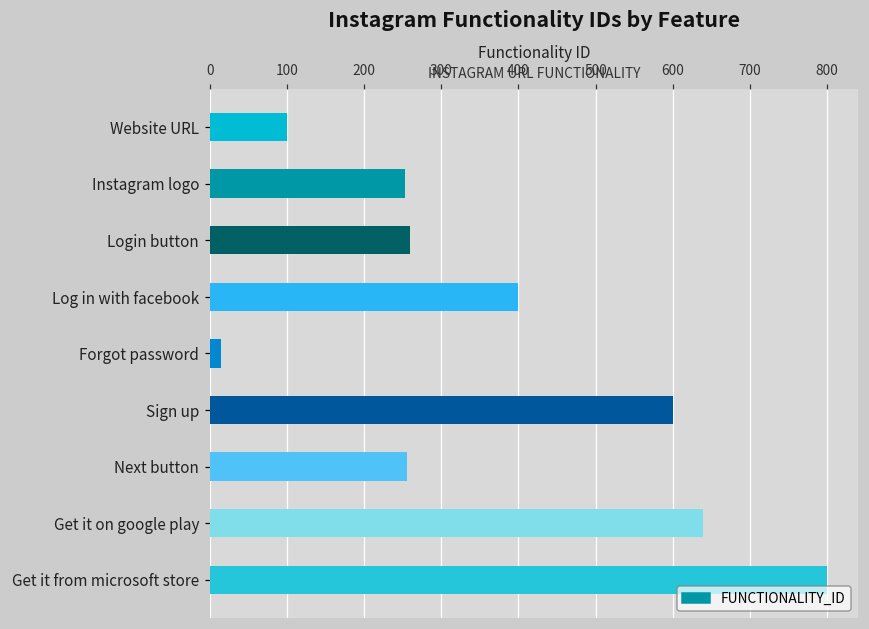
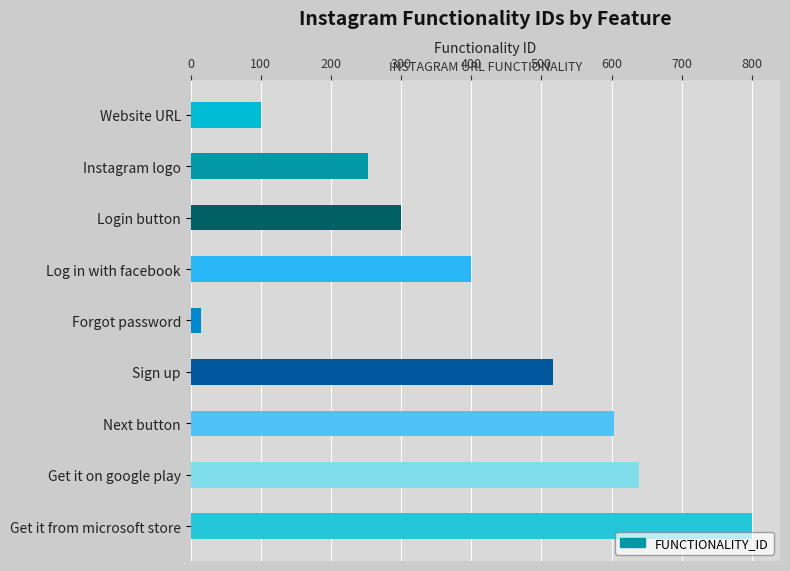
Login button: 260 -> 300
Sign up: 600 -> 520
Next button: 260 -> 600
